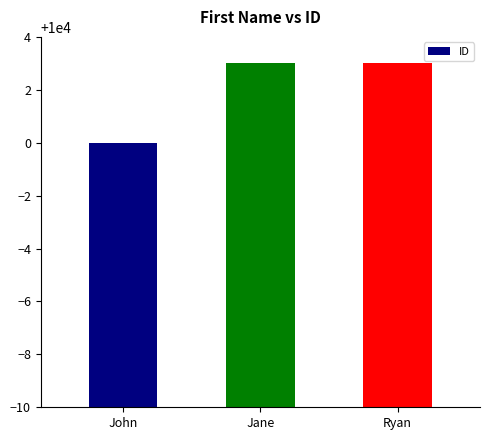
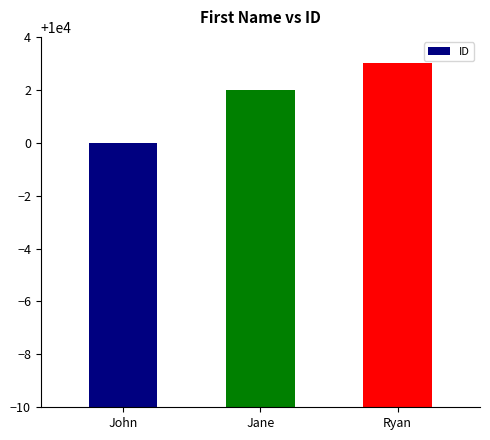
Jane: 10003 -> 10002
